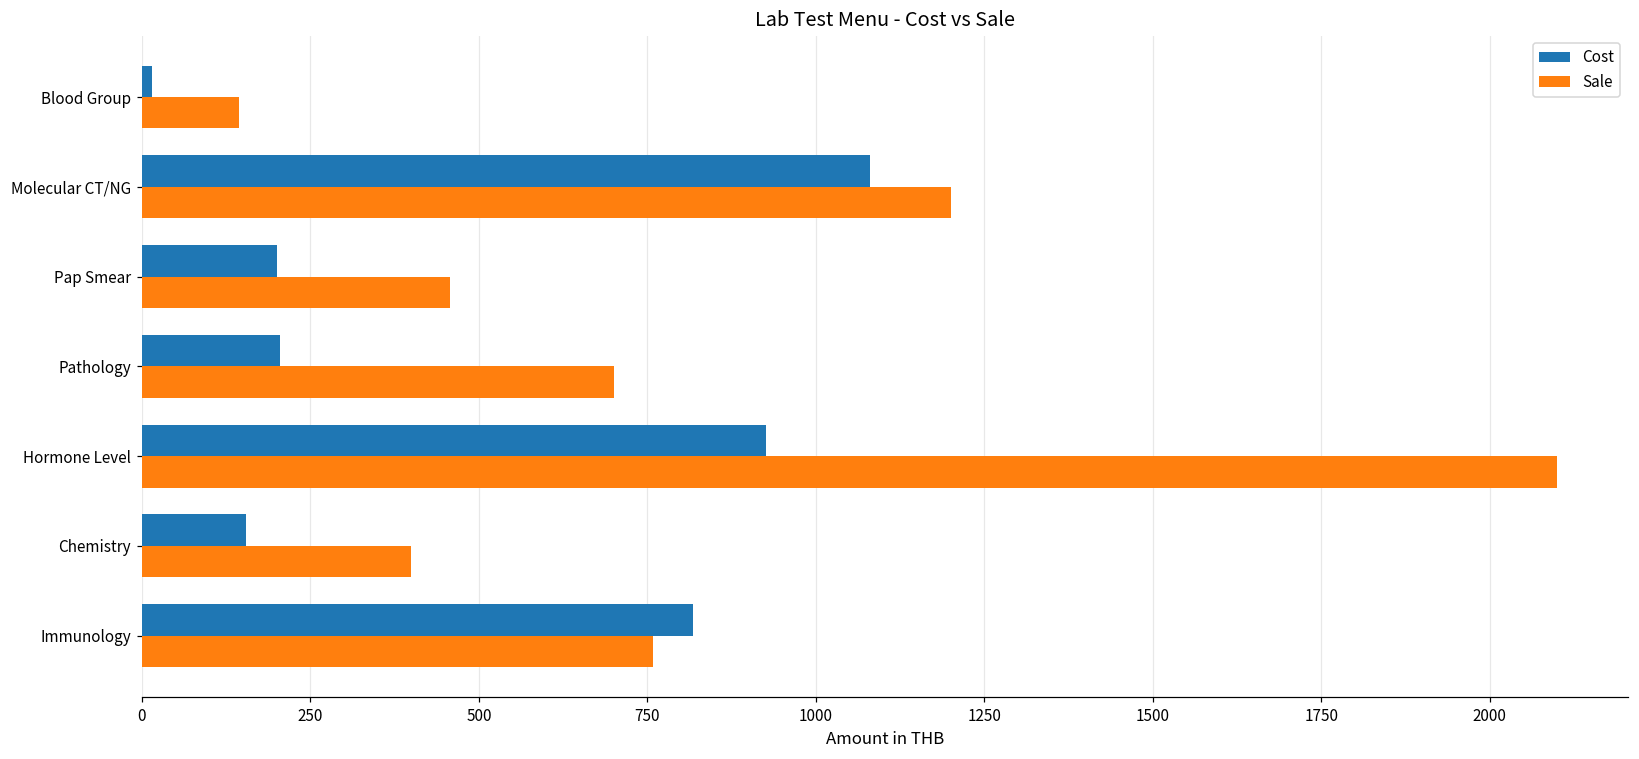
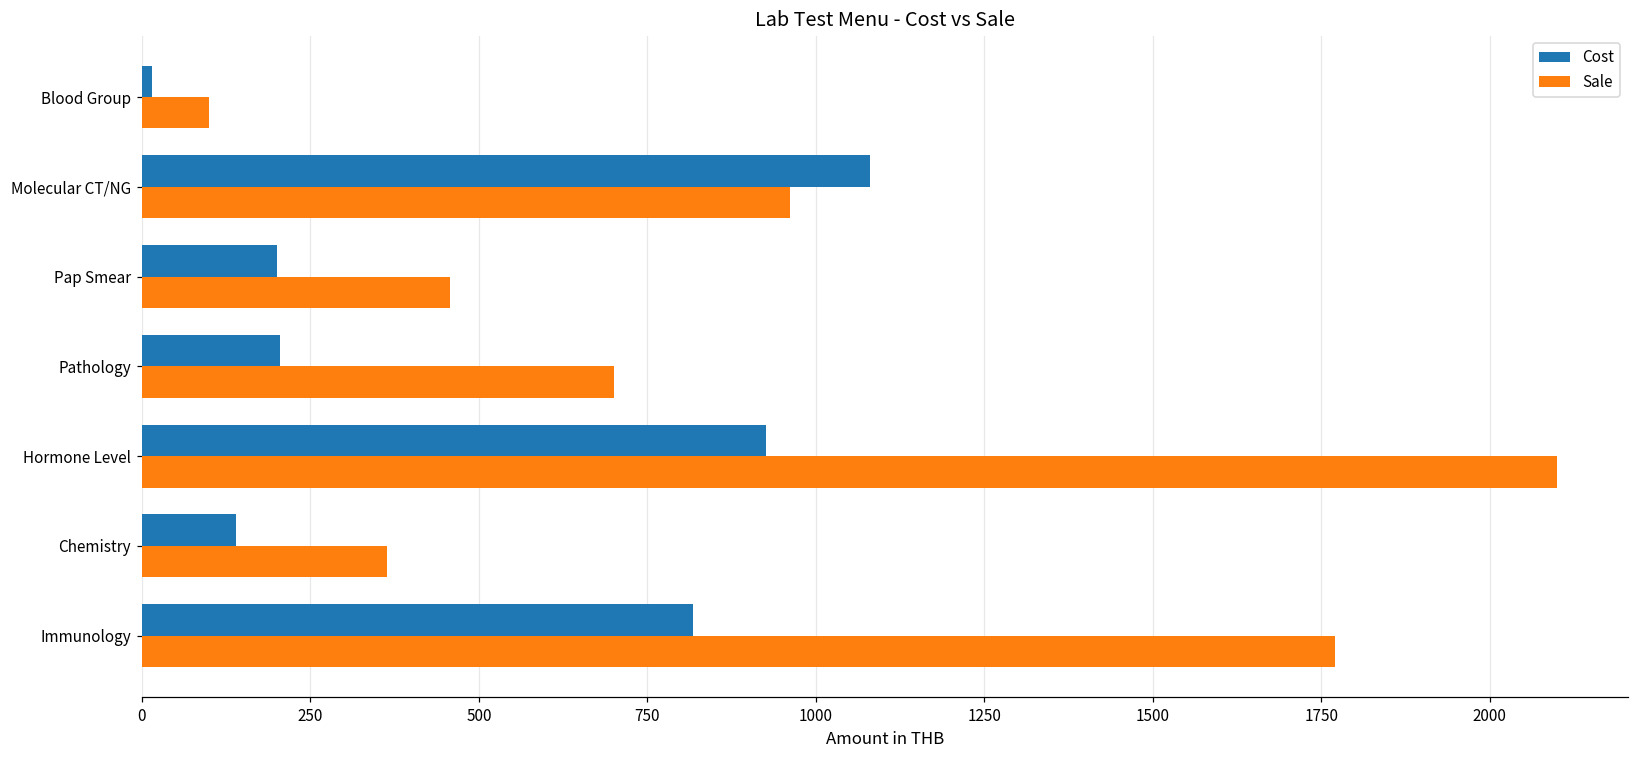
Sale, Blood Group: 140 -> 100
Sale, Molecular CT/NG: 1200 -> 960
Cost, Chemistry: 150 -> 140
Sale, Chemistry: 400 -> 360
Sale, Immunology: 760 -> 1770
